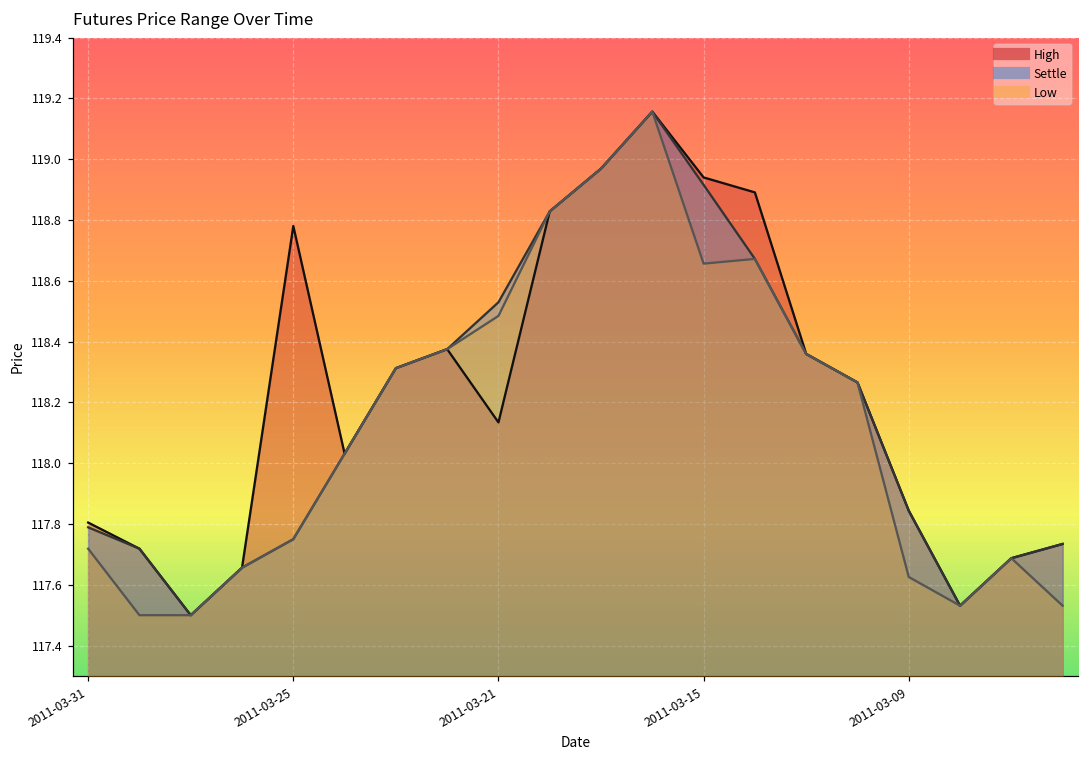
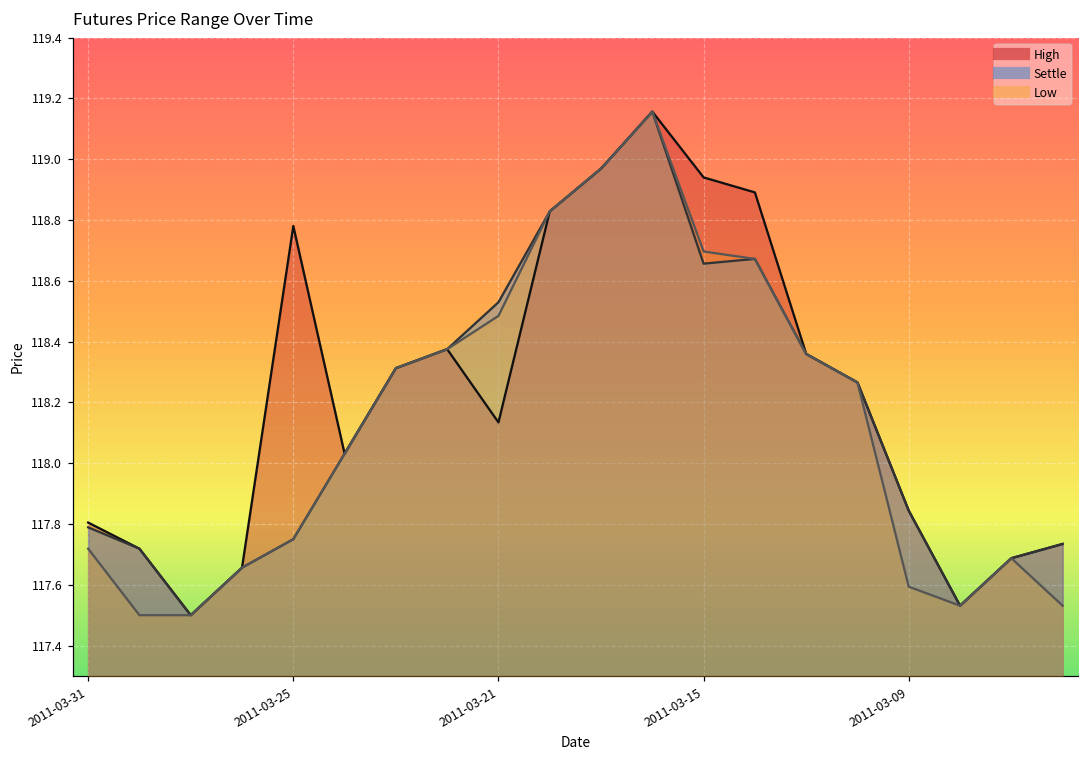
Settle, 2011-03-15: 118.92 -> 118.66
Low, 2011-03-15: 118.66 -> 118.70
Low, 2011-03-09: 117.63 -> 117.59
